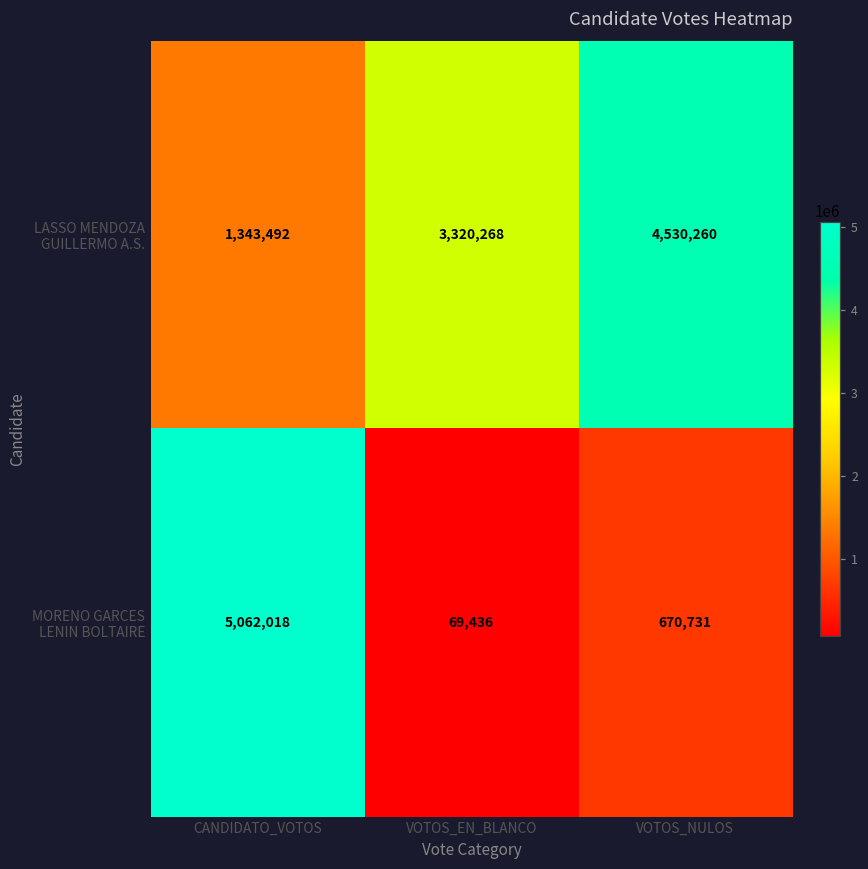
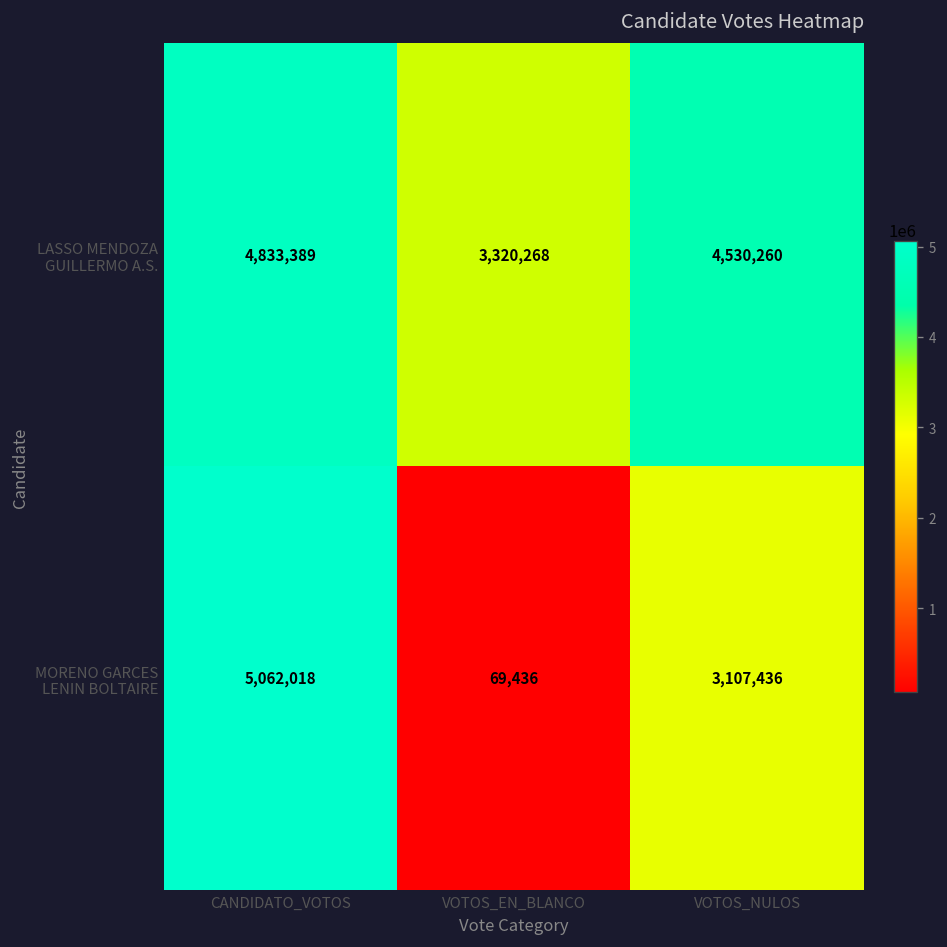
LASSO MENDOZA GUILLERMO A.S., CANDIDATO_VOTOS: 1,343,492 -> 4,833,389
MORENO GARCES LENIN BOLTAIRE, VOTOS_NULOS: 670,731 -> 3,107,436
